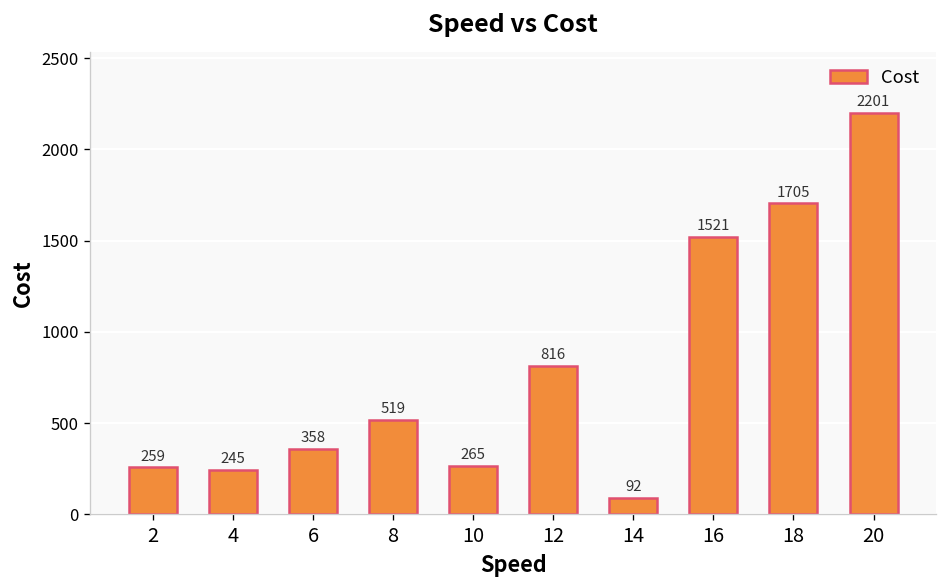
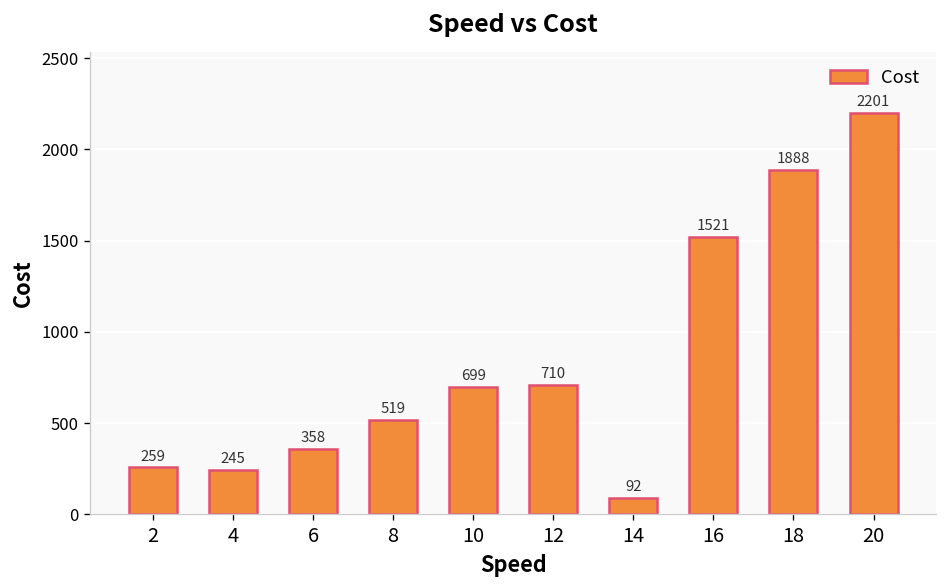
10: 265 -> 699
12: 816 -> 710
18: 1705 -> 1888
